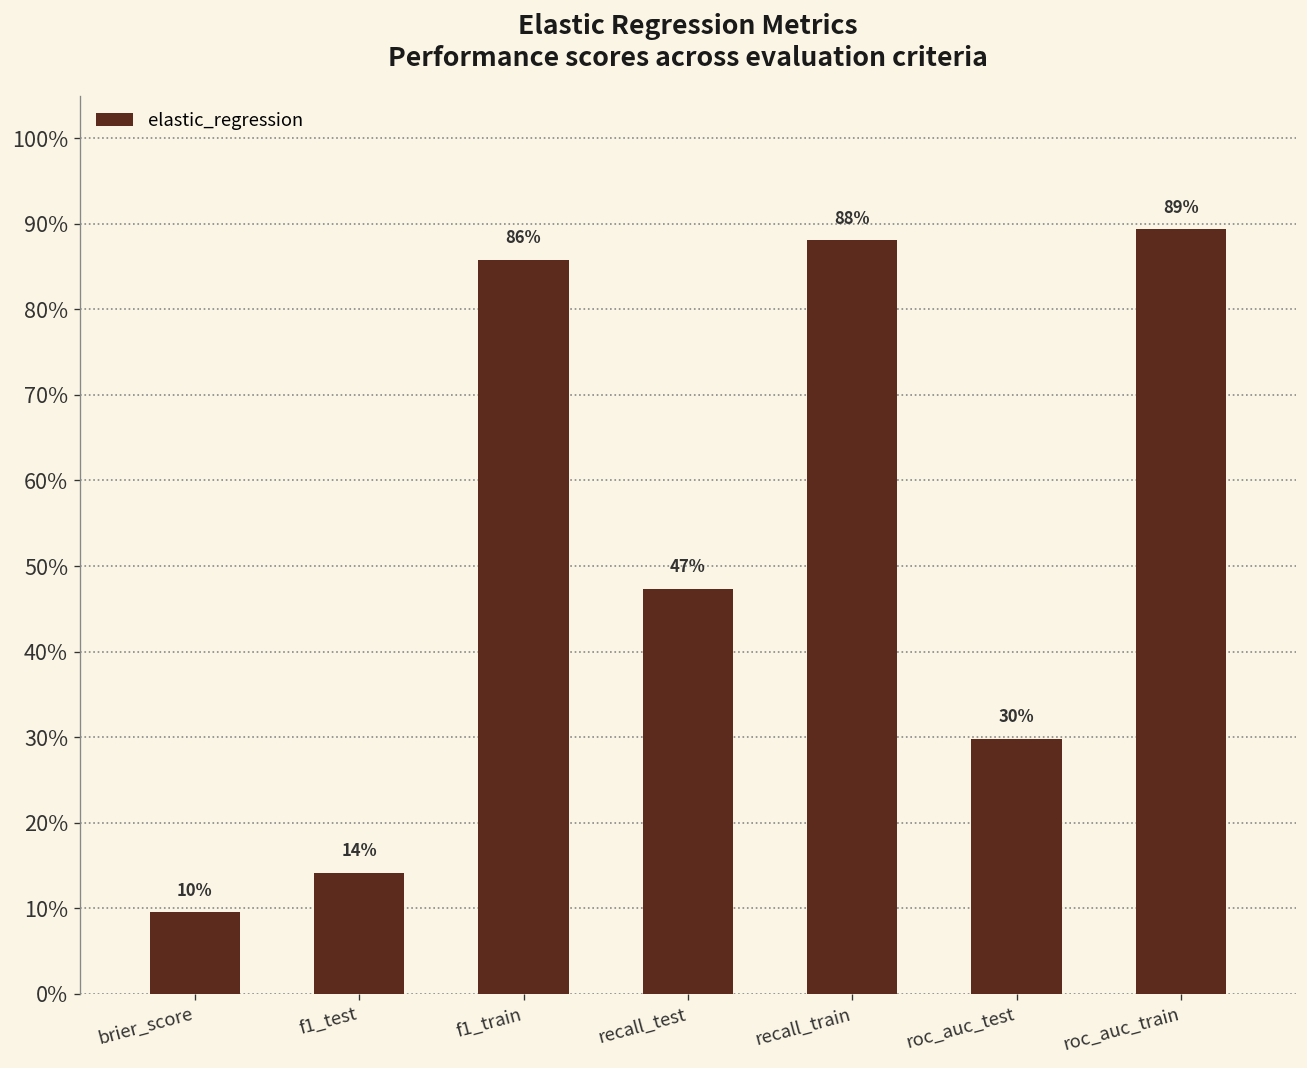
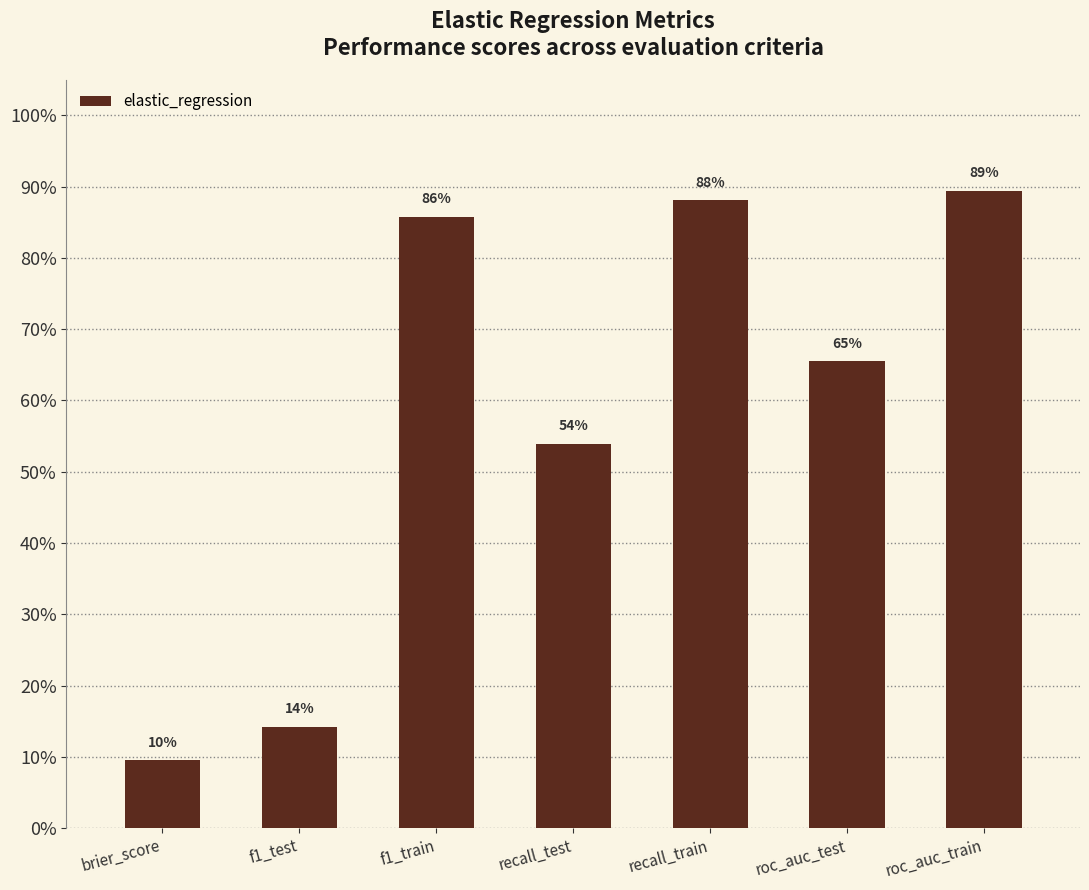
recall_test: 47% -> 54%
roc_auc_test: 30% -> 65%
